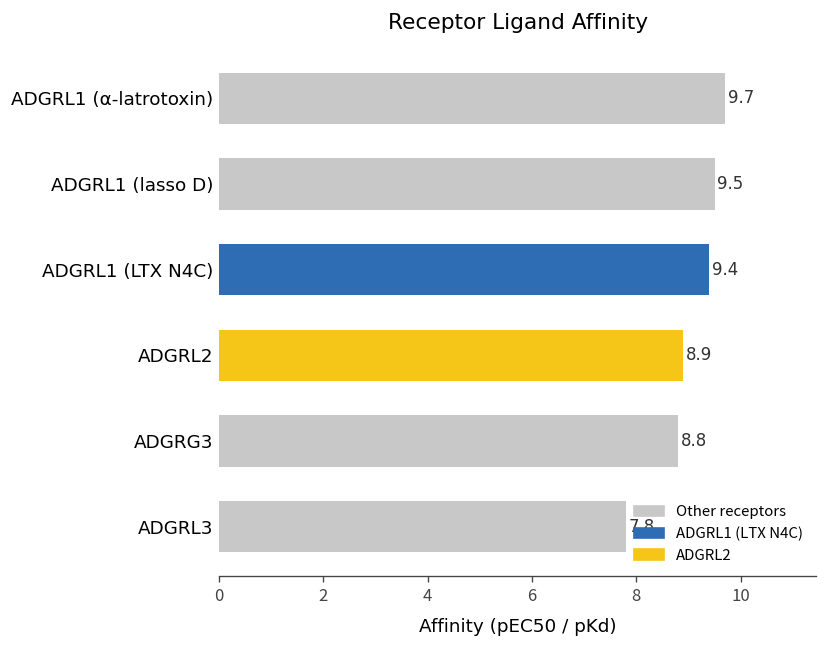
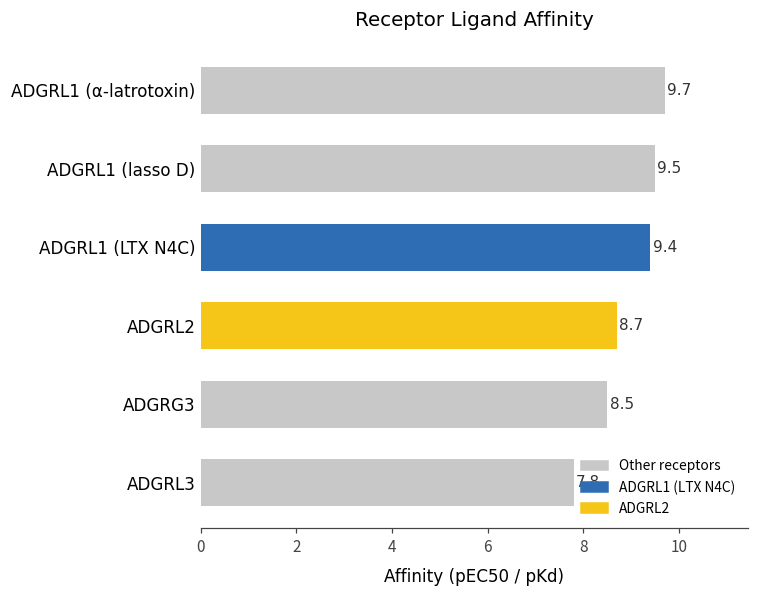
ADGRL2: 8.9 -> 8.7
ADGRG3: 8.8 -> 8.5
